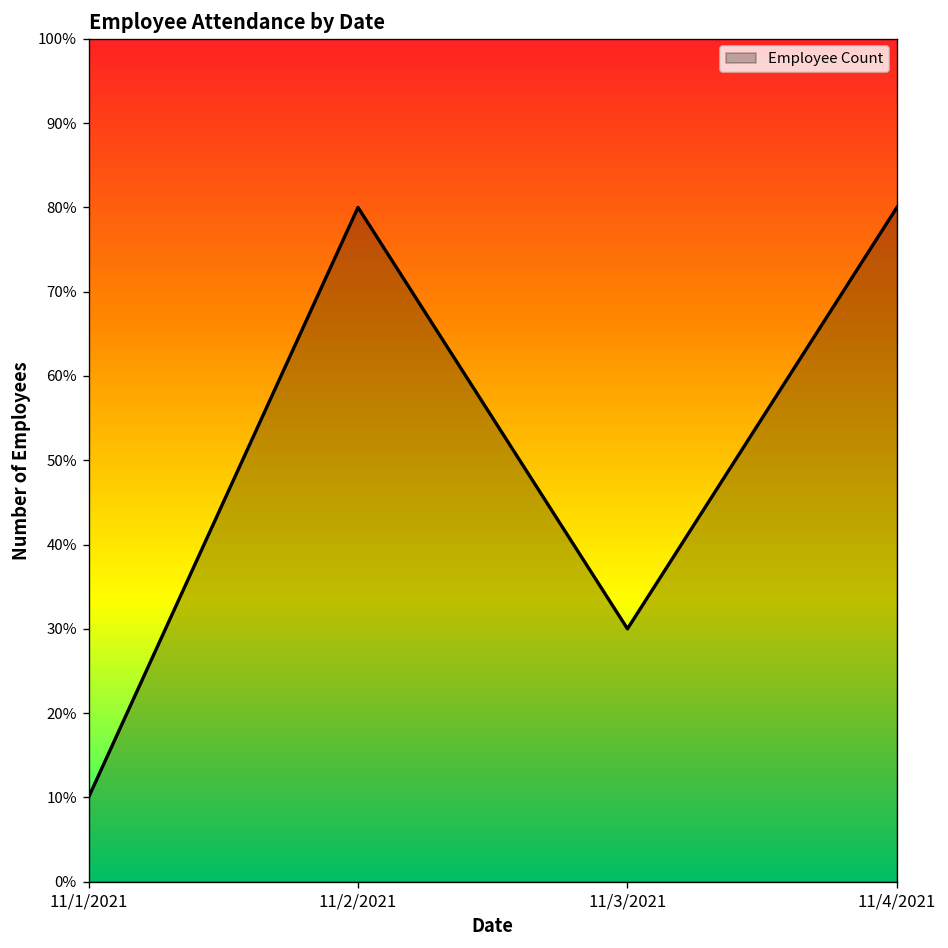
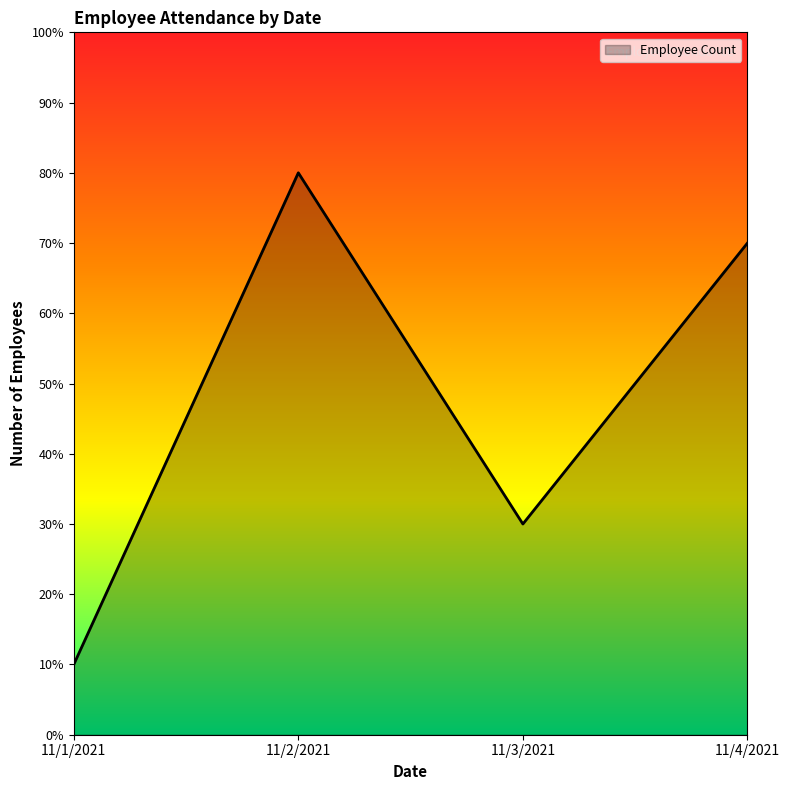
11/4/2021: 80% -> 70%
